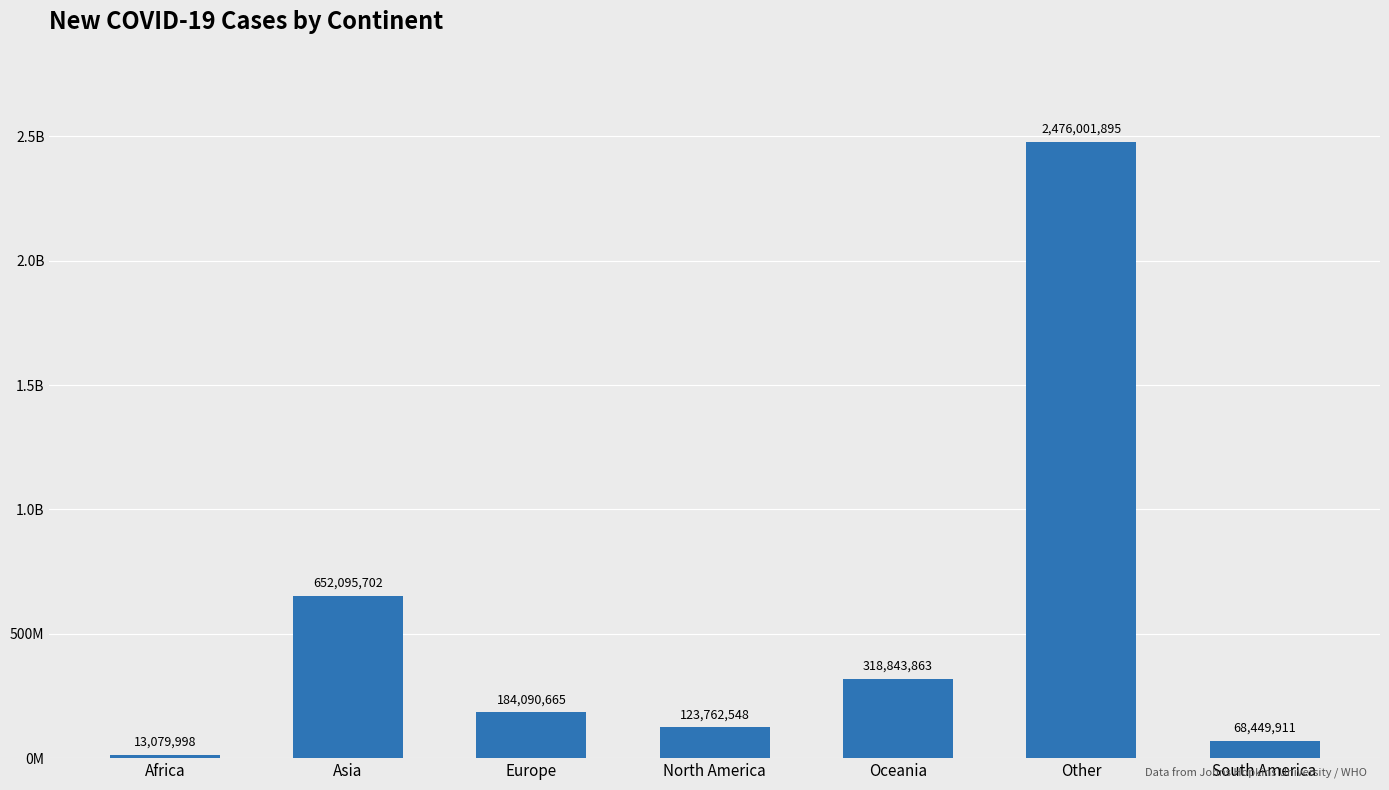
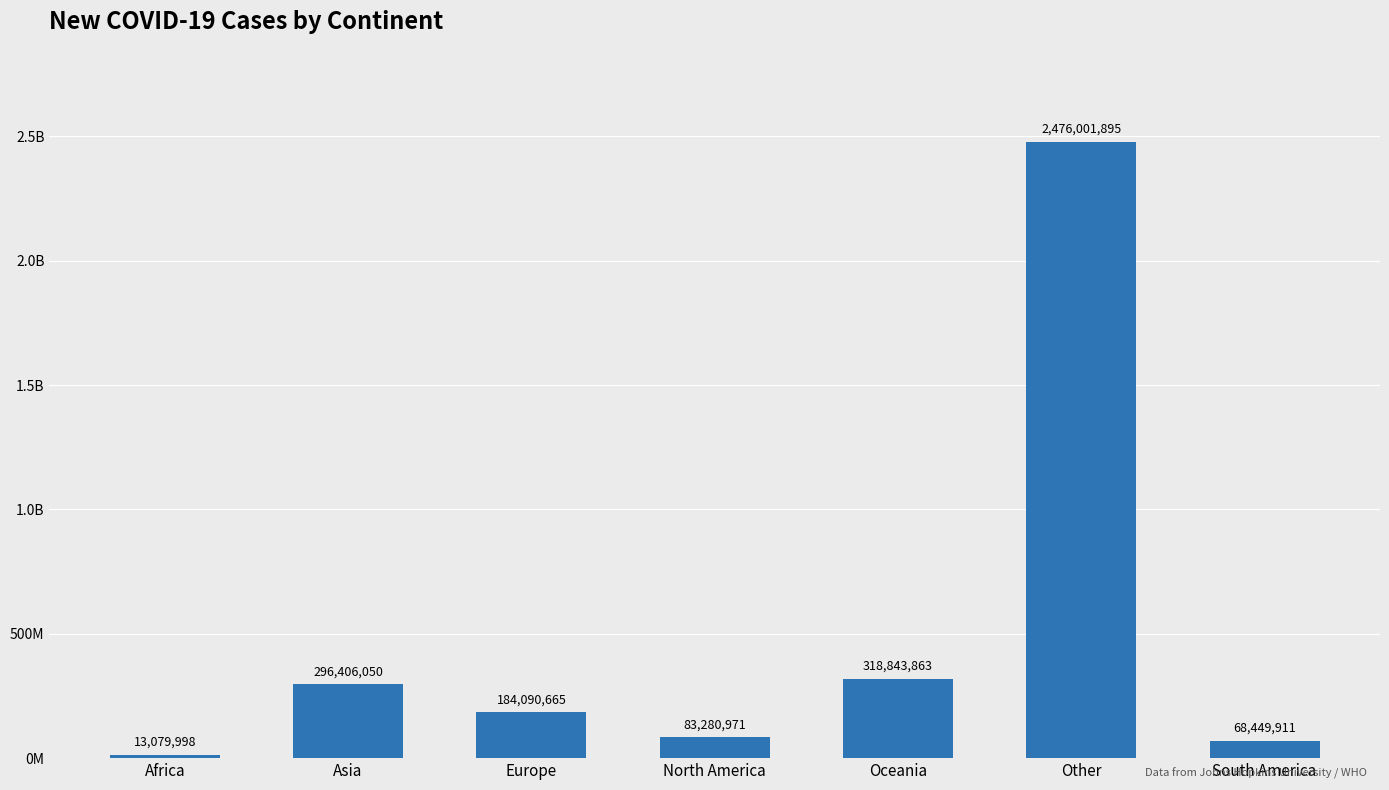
Asia: 652,095,702 -> 296,406,050
North America: 123,762,548 -> 83,280,971
